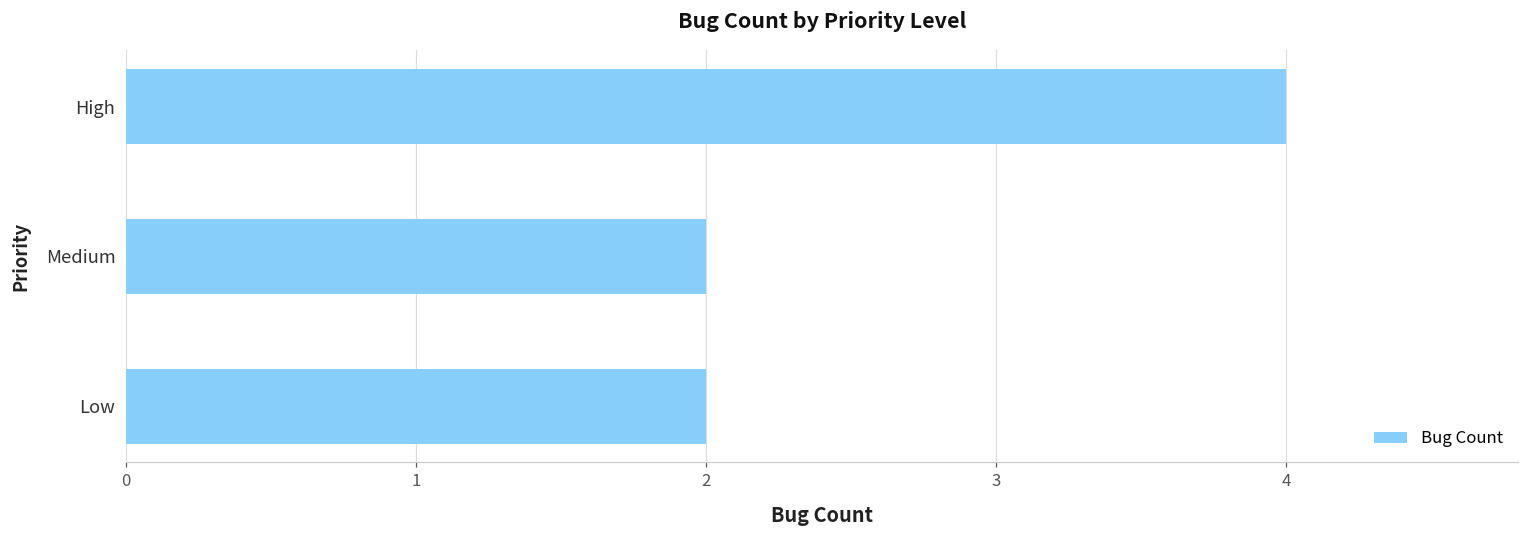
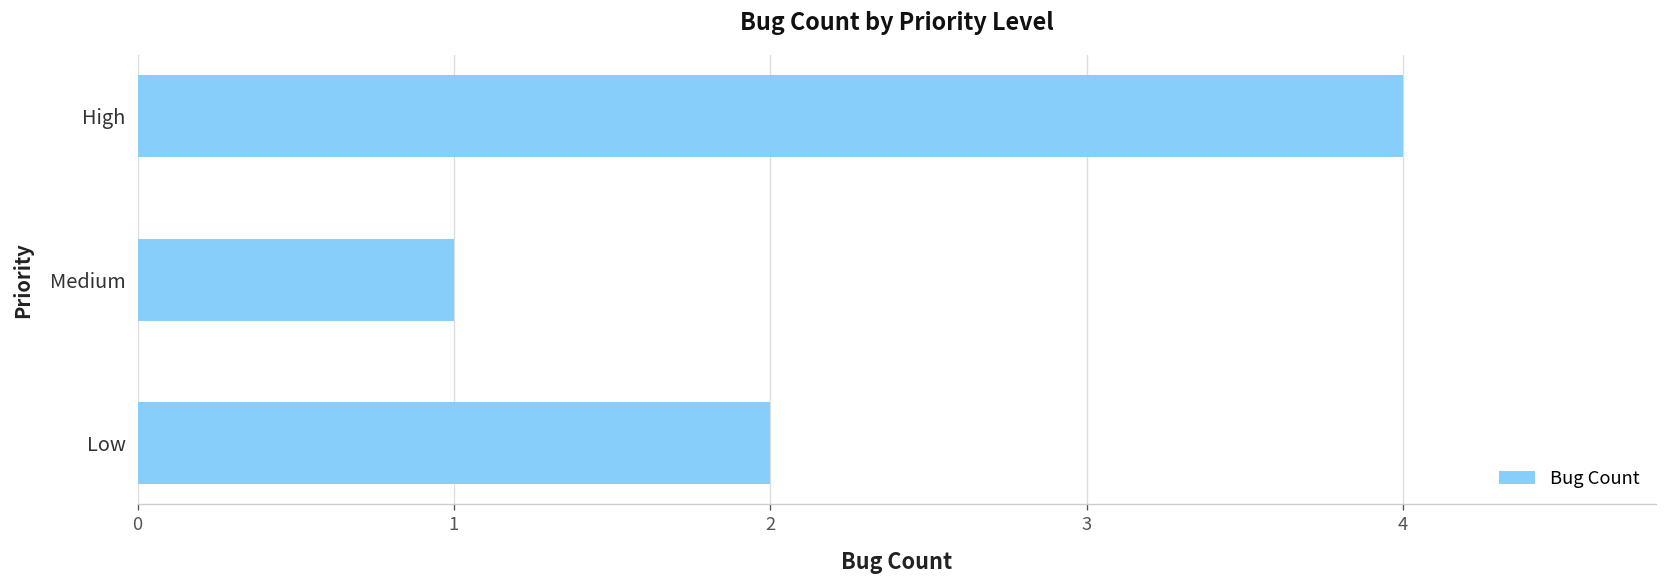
Medium: 2 -> 1
